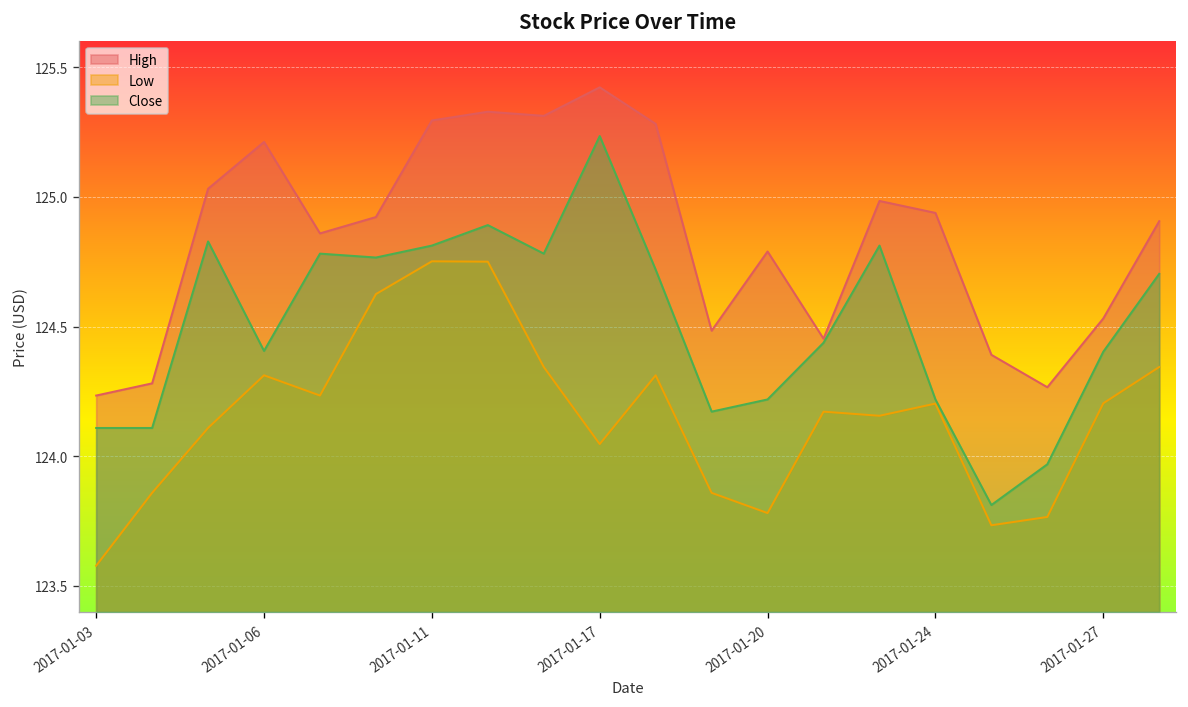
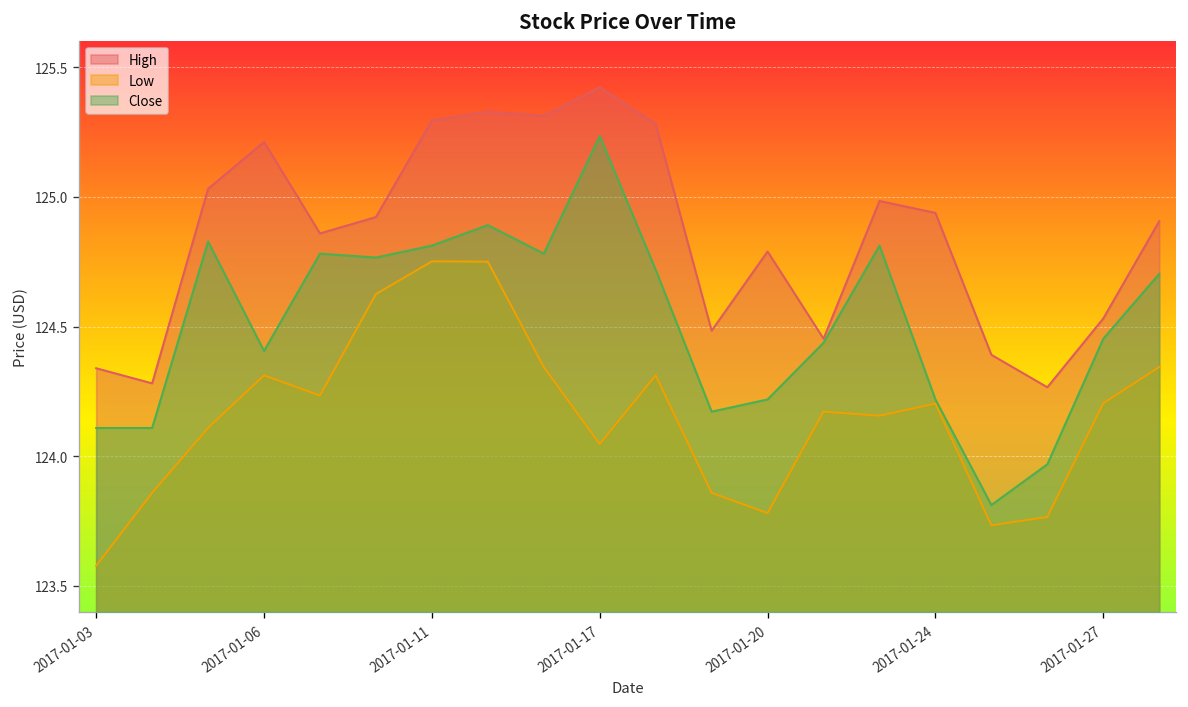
High, 2017-01-03: 124.23 -> 124.34
Close, 2017-01-27: 124.40 -> 124.45
